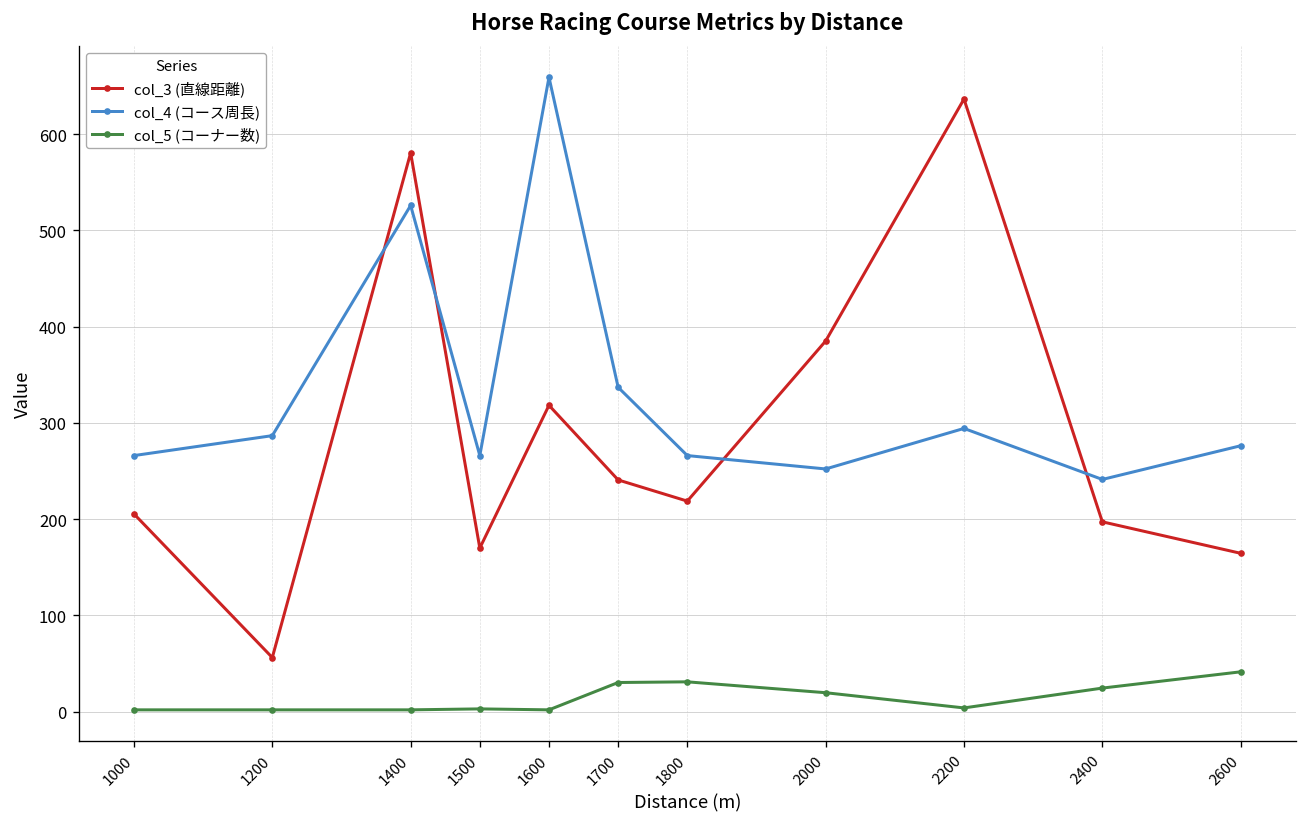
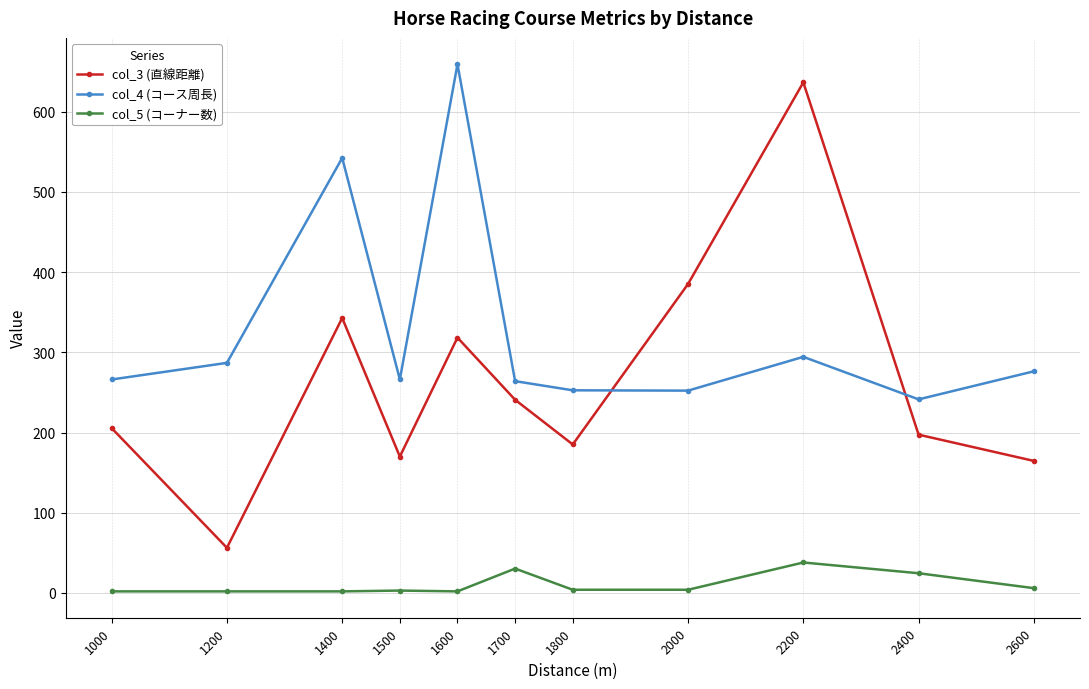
col_3 (直線距離), 1400: 580 -> 340
col_4 (コース周長), 1400: 530 -> 540
col_4 (コース周長), 1700: 340 -> 260
col_3 (直線距離), 1800: 220 -> 190
col_4 (コース周長), 1800: 270 -> 250
col_5 (コーナー数), 1800: 30 -> 0
col_5 (コーナー数), 2000: 20 -> 0
col_5 (コーナー数), 2200: 0 -> 40
col_5 (コーナー数), 2600: 40 -> 10
